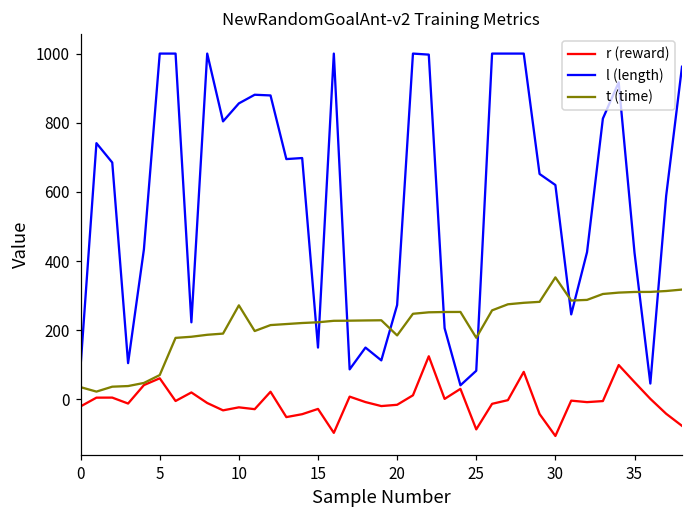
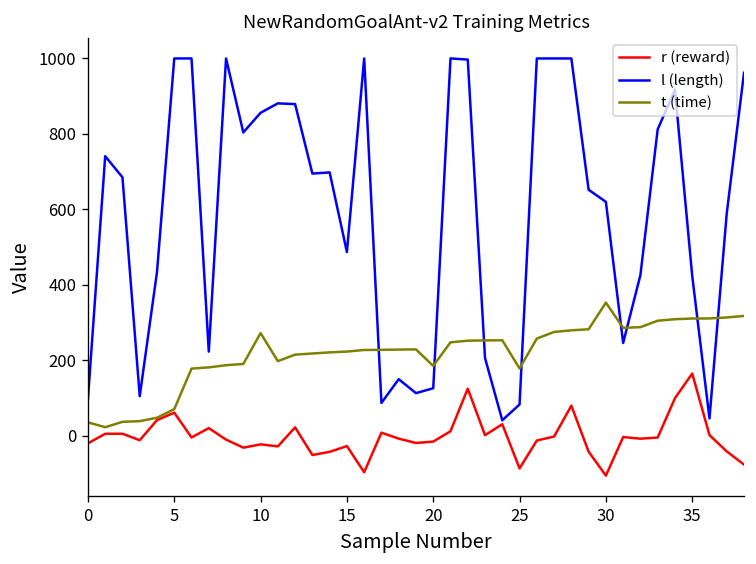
l (length), 15: 150 -> 490
l (length), 20: 270 -> 130
r (reward), 35: 50 -> 160
